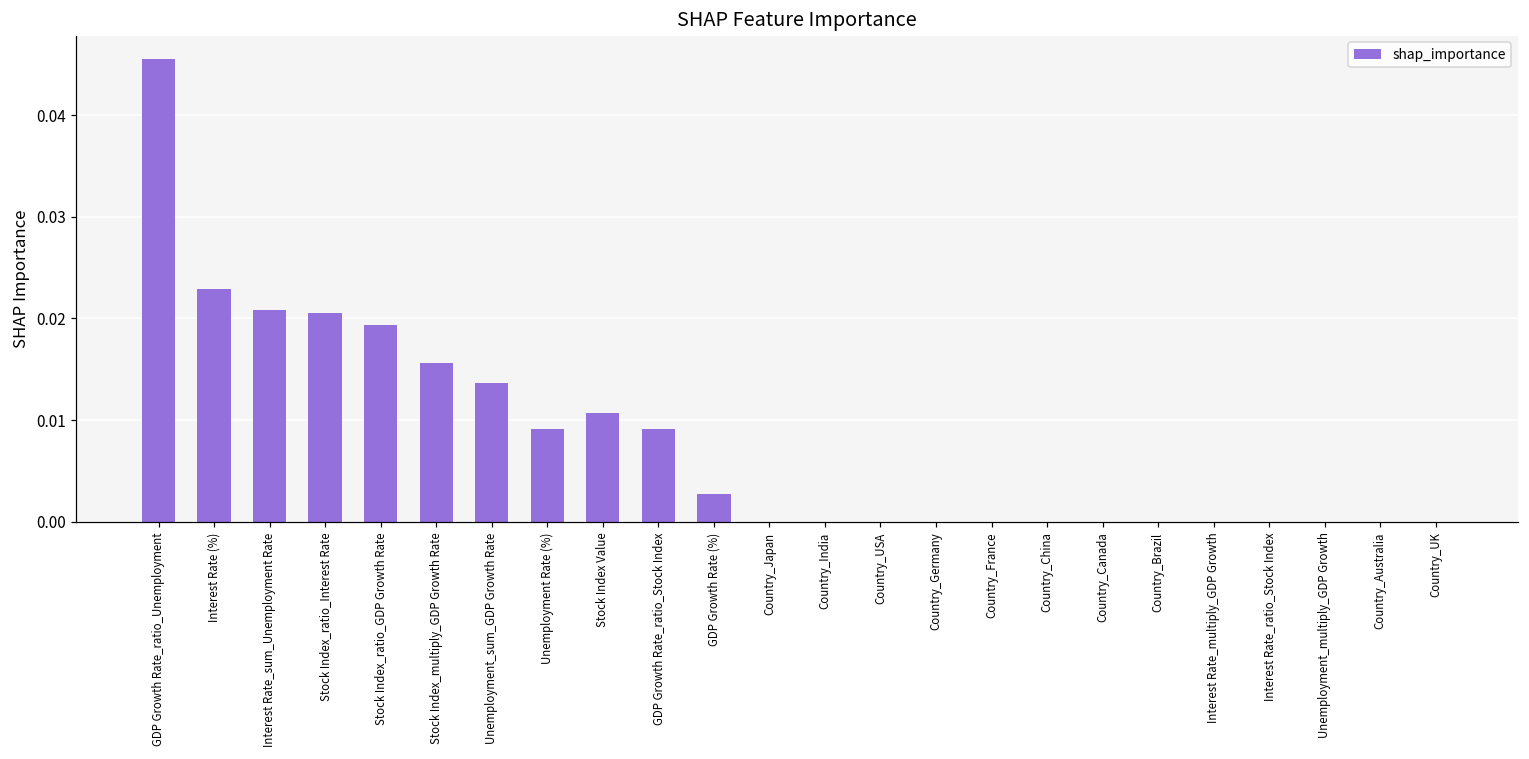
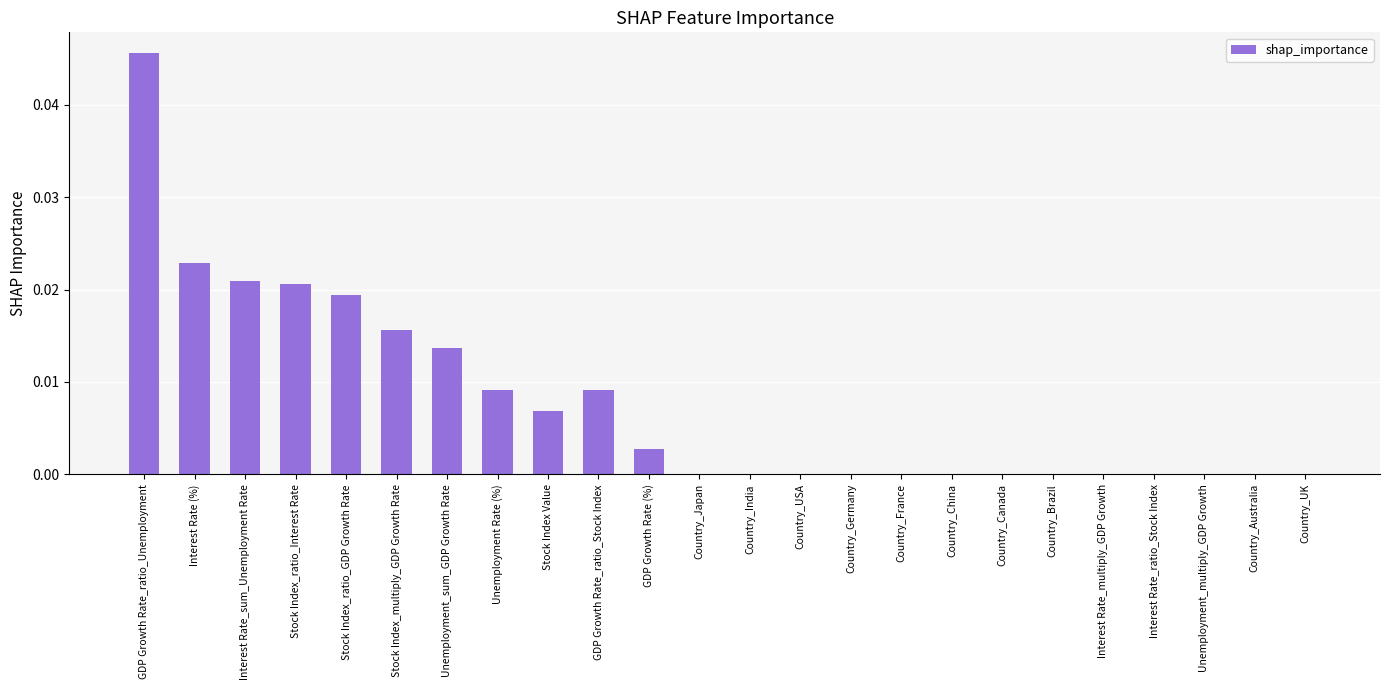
Stock Index Value: 0.011 -> 0.007
